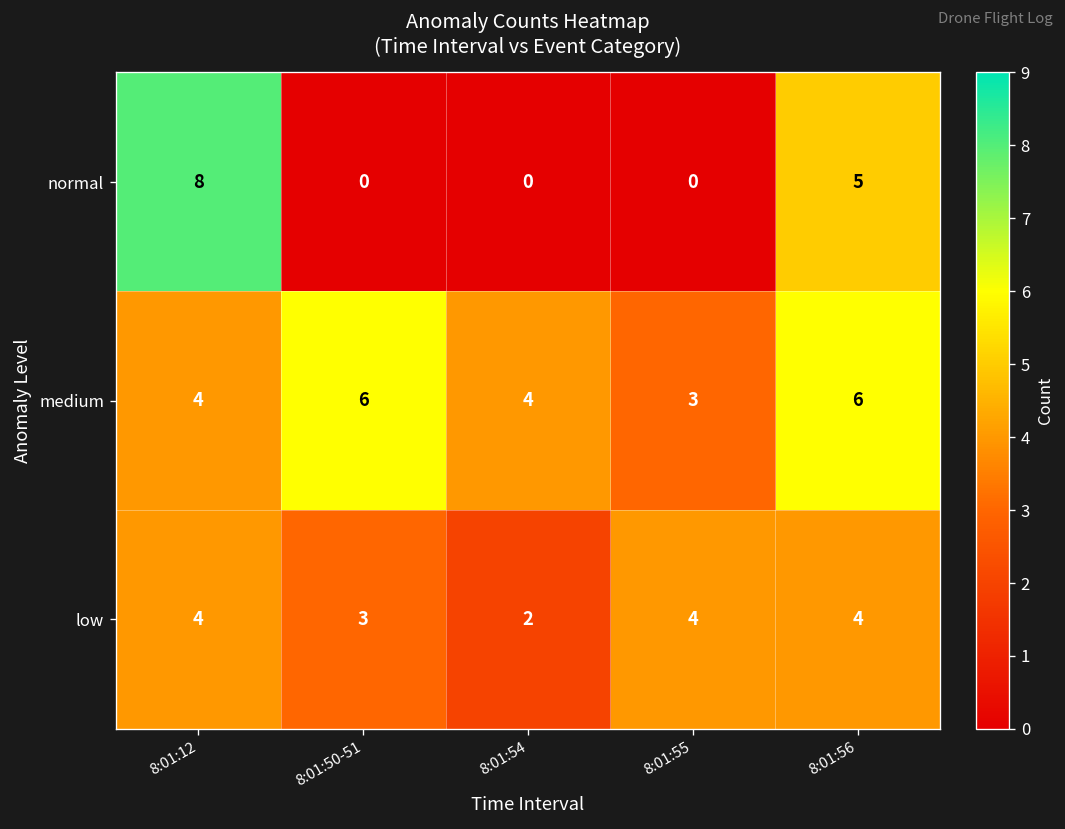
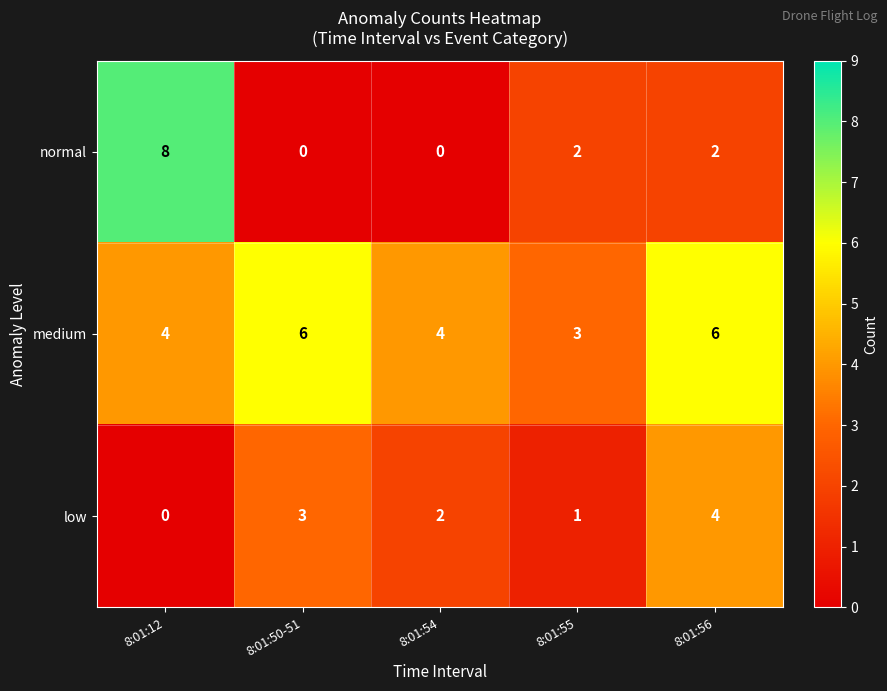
normal, 8:01:55: 0 -> 2
normal, 8:01:56: 5 -> 2
low, 8:01:12: 4 -> 0
low, 8:01:55: 4 -> 1
